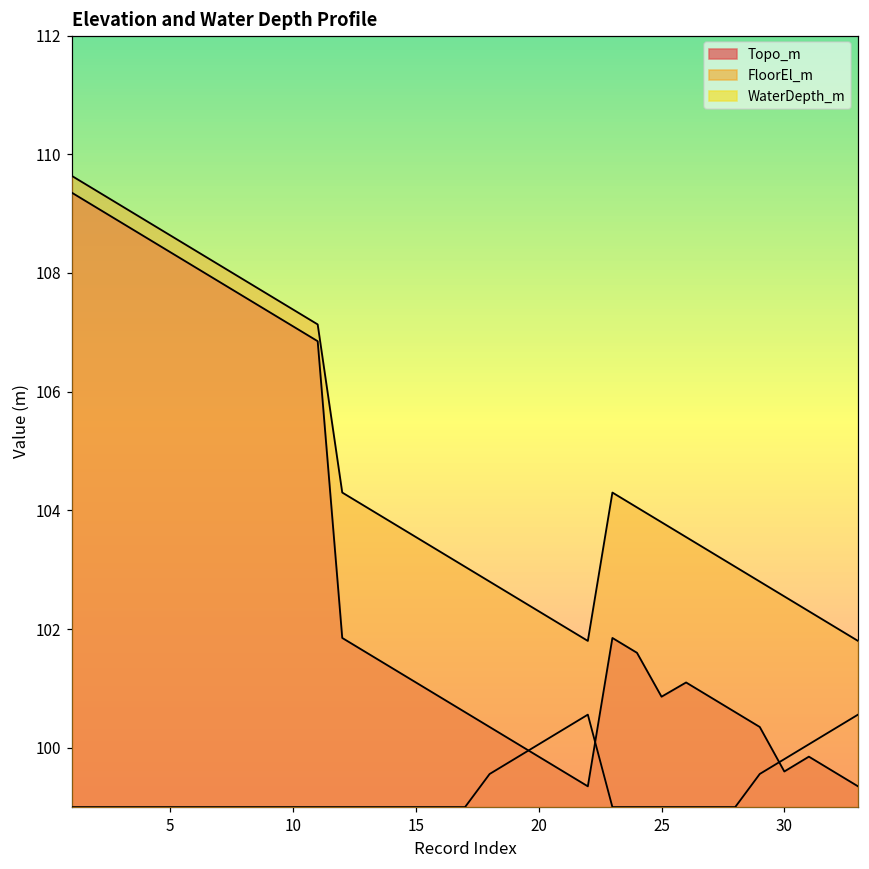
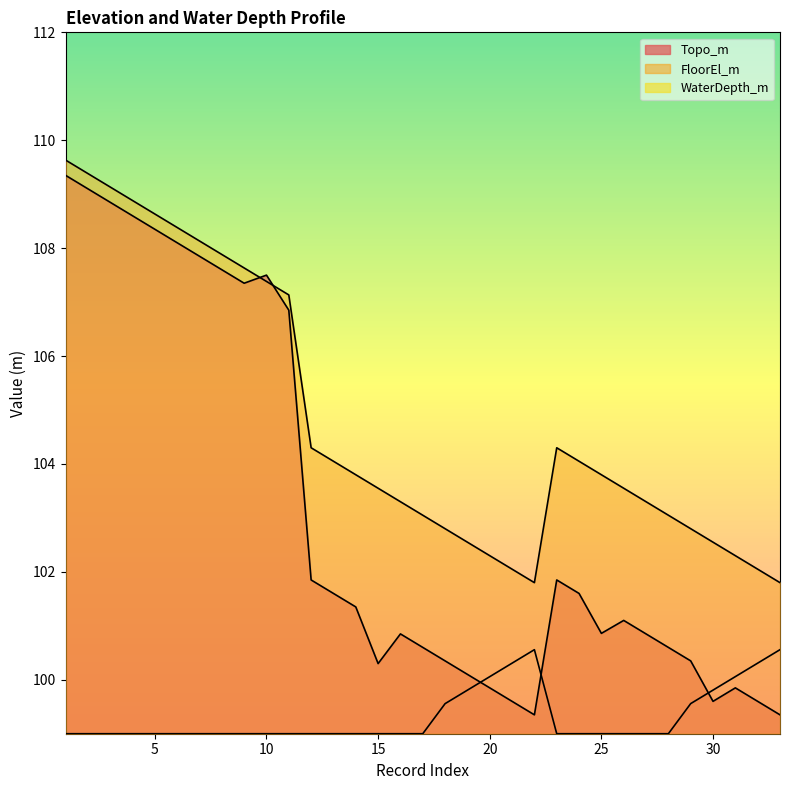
Topo_m, 10: 107.1 -> 107.5
Topo_m, 15: 101.1 -> 100.3
